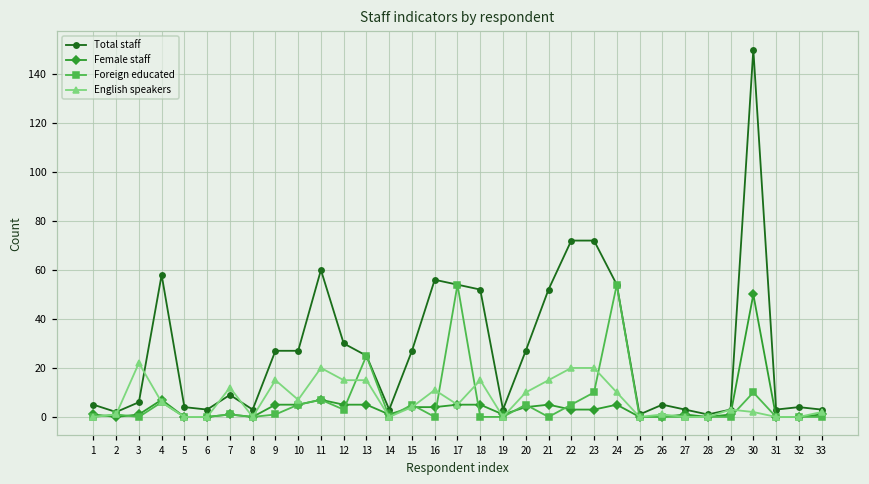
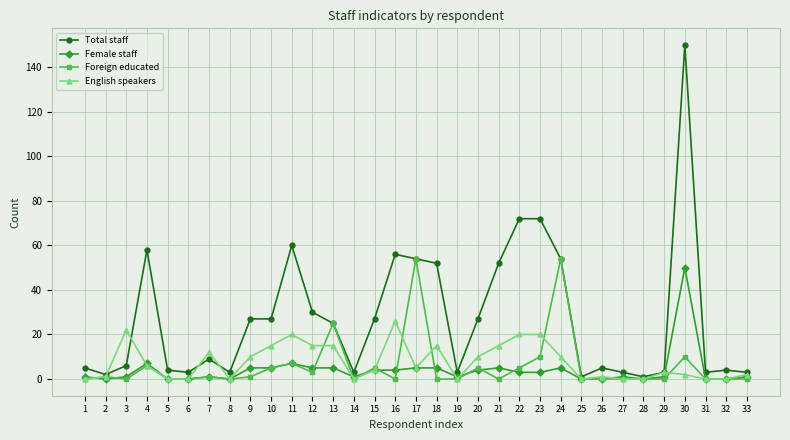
English speakers, 9: 15 -> 10
English speakers, 10: 7 -> 15
English speakers, 16: 11 -> 26
